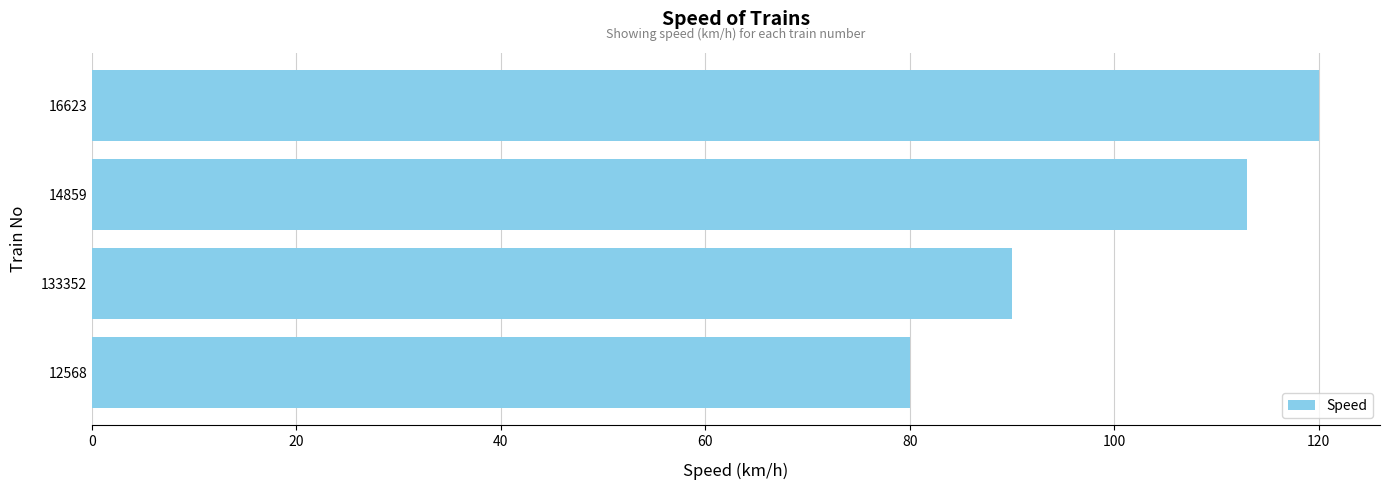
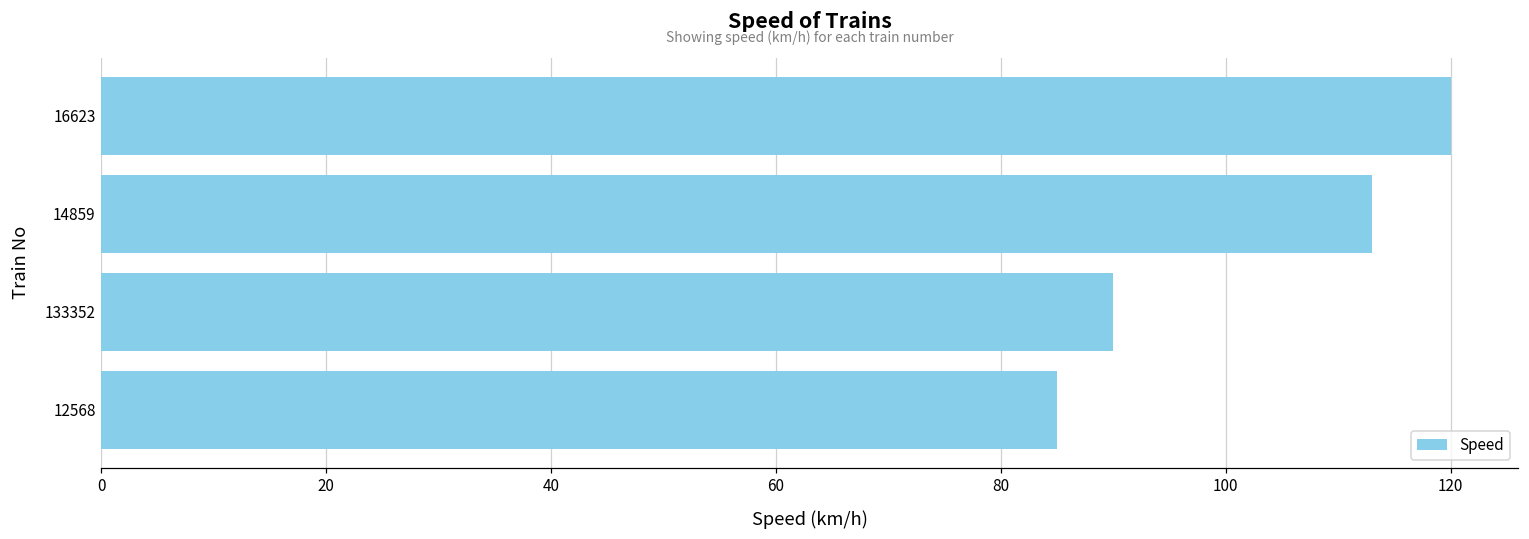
12568: 80 -> 85
